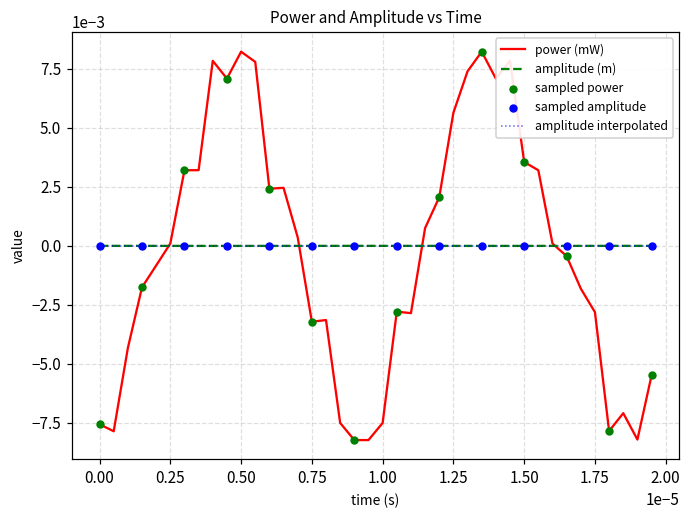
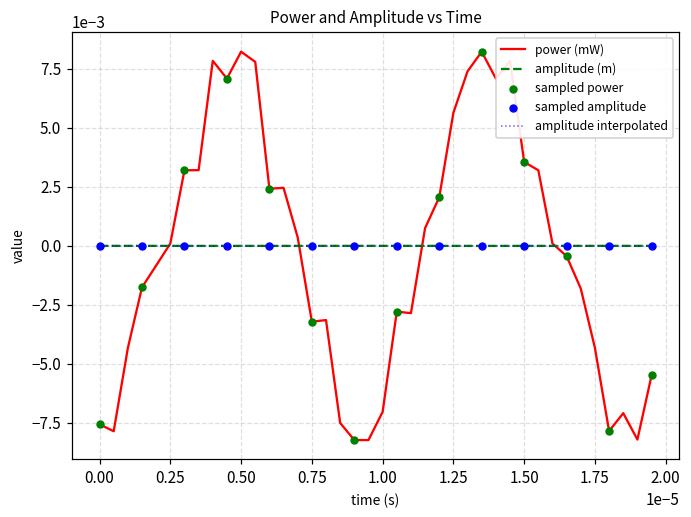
power (mW), 1.00: -0.0075 -> -0.0070
power (mW), 1.75: -0.0028 -> -0.0043
